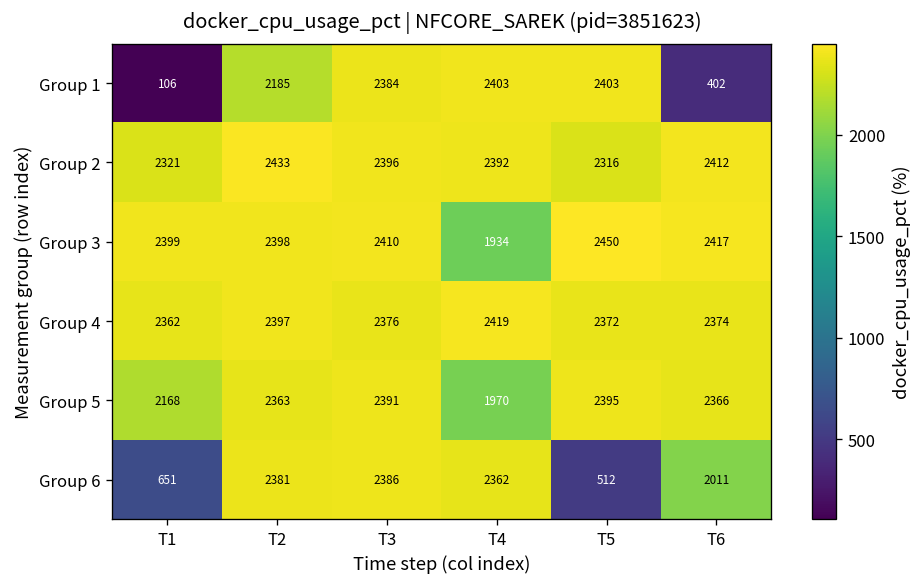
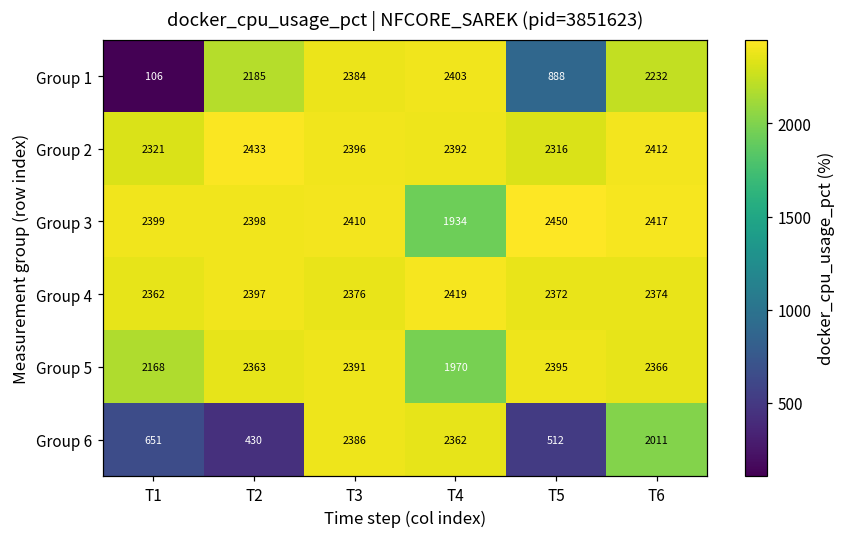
Group 1, T5: 2403 -> 888
Group 1, T6: 402 -> 2232
Group 6, T2: 2381 -> 430
